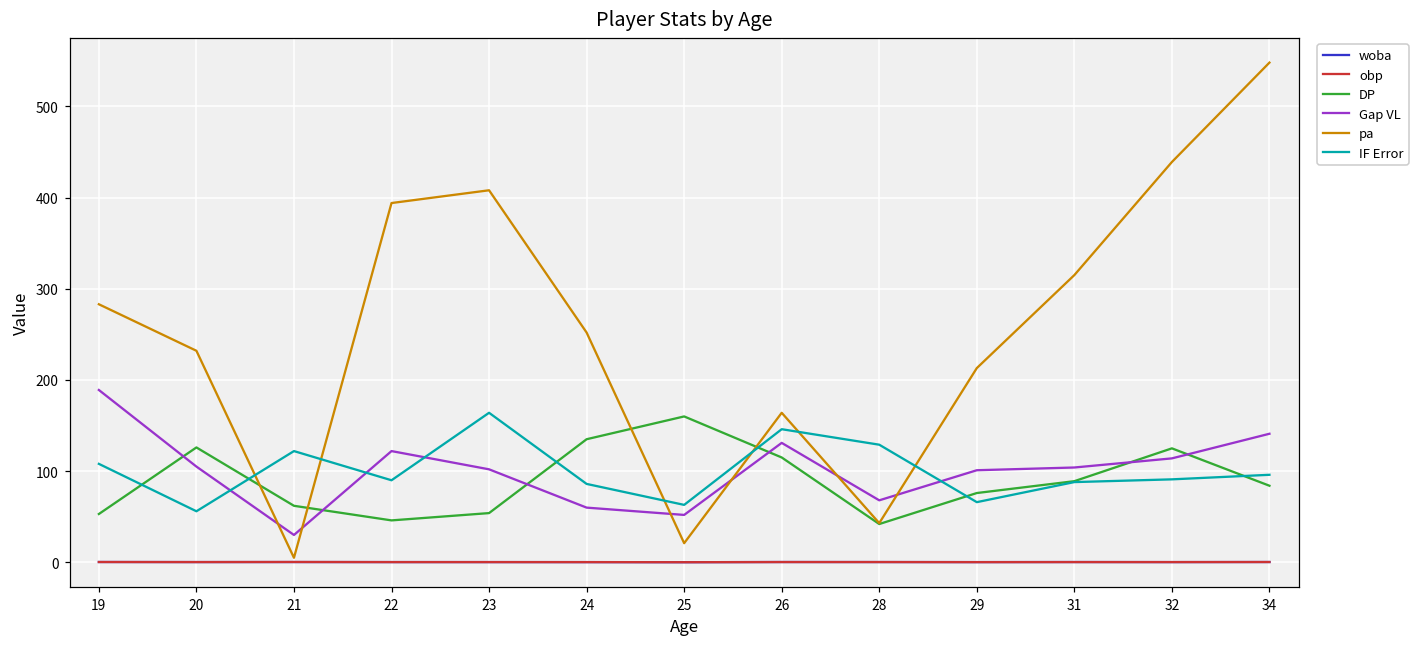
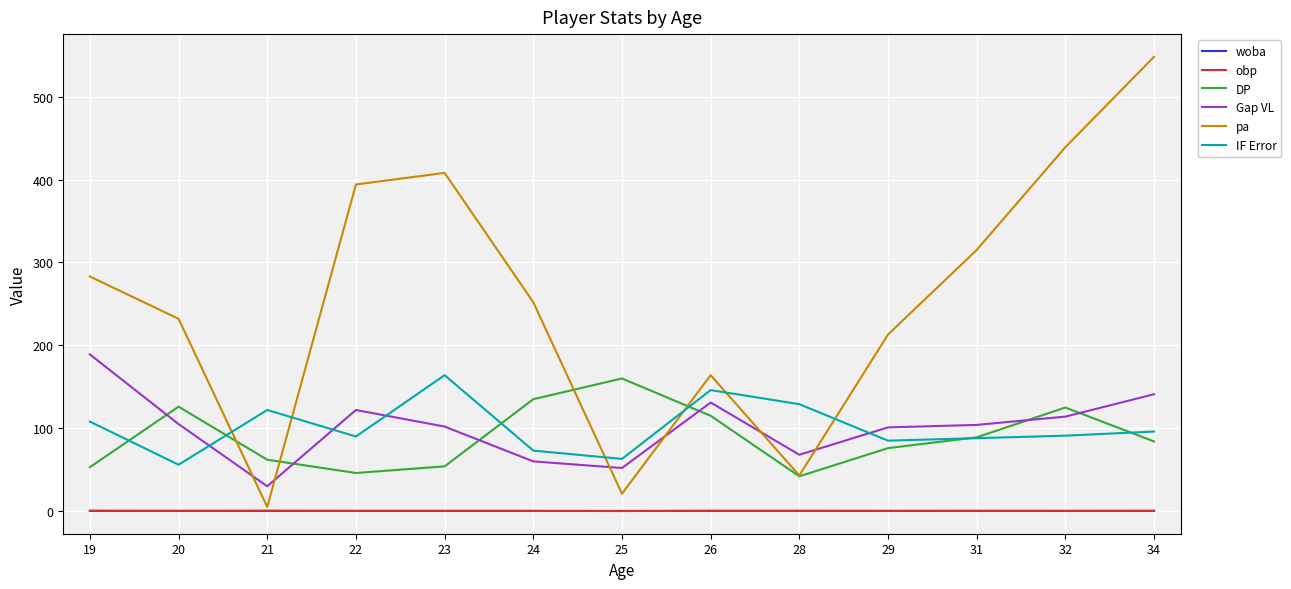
IF Error, 24: 90 -> 70
IF Error, 29: 70 -> 90
